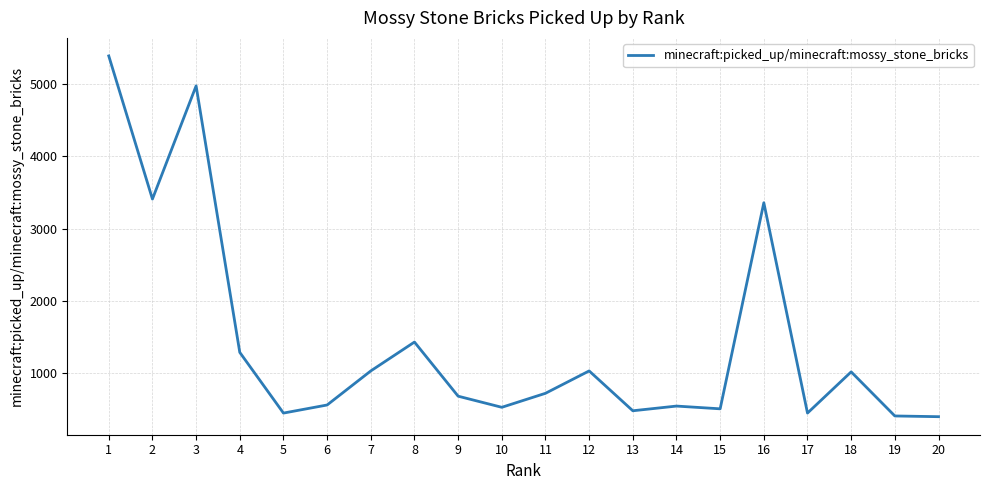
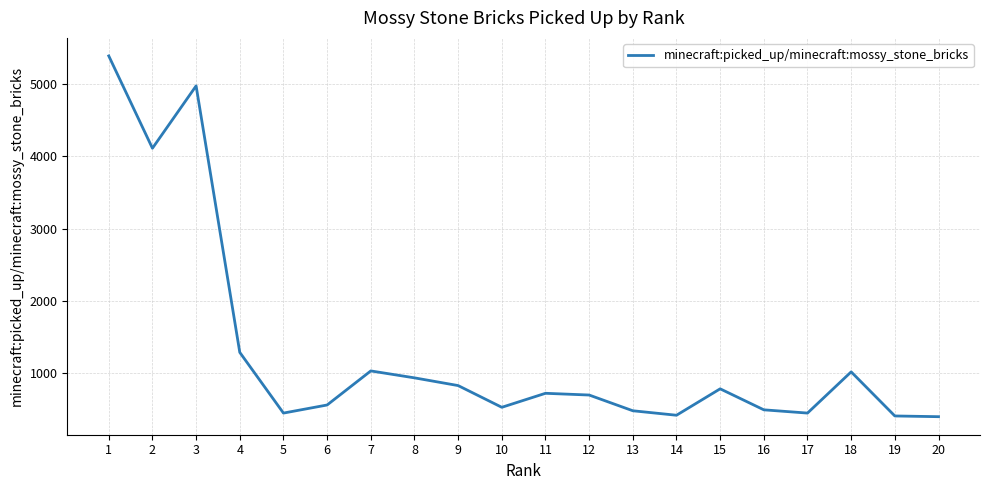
2: 3400 -> 4100
8: 1400 -> 900
9: 700 -> 800
12: 1000 -> 700
14: 500 -> 400
15: 500 -> 800
16: 3400 -> 500
